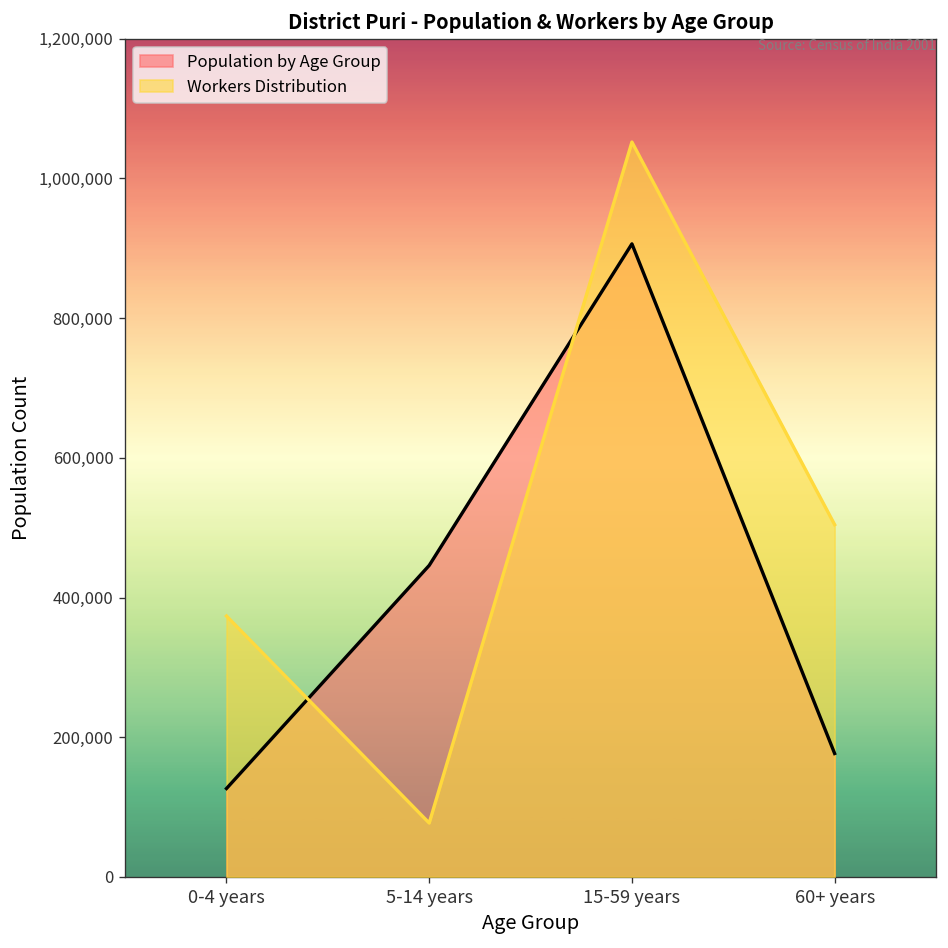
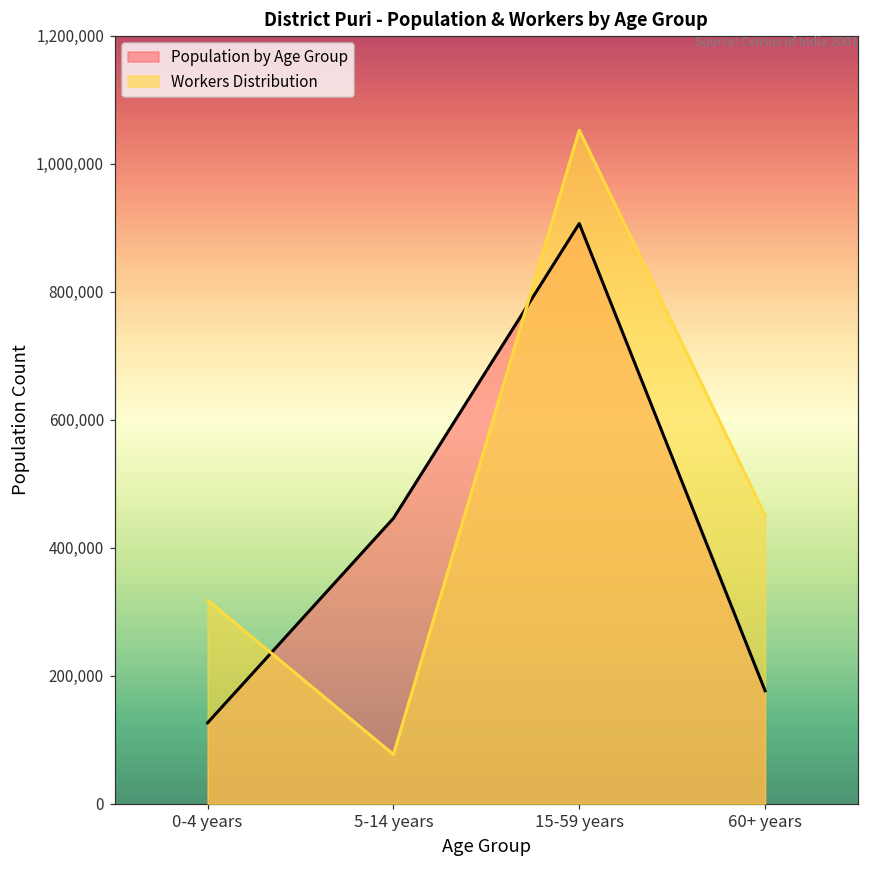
Workers Distribution, 0-4 years: 370,000 -> 320,000
Workers Distribution, 60+ years: 500,000 -> 450,000
